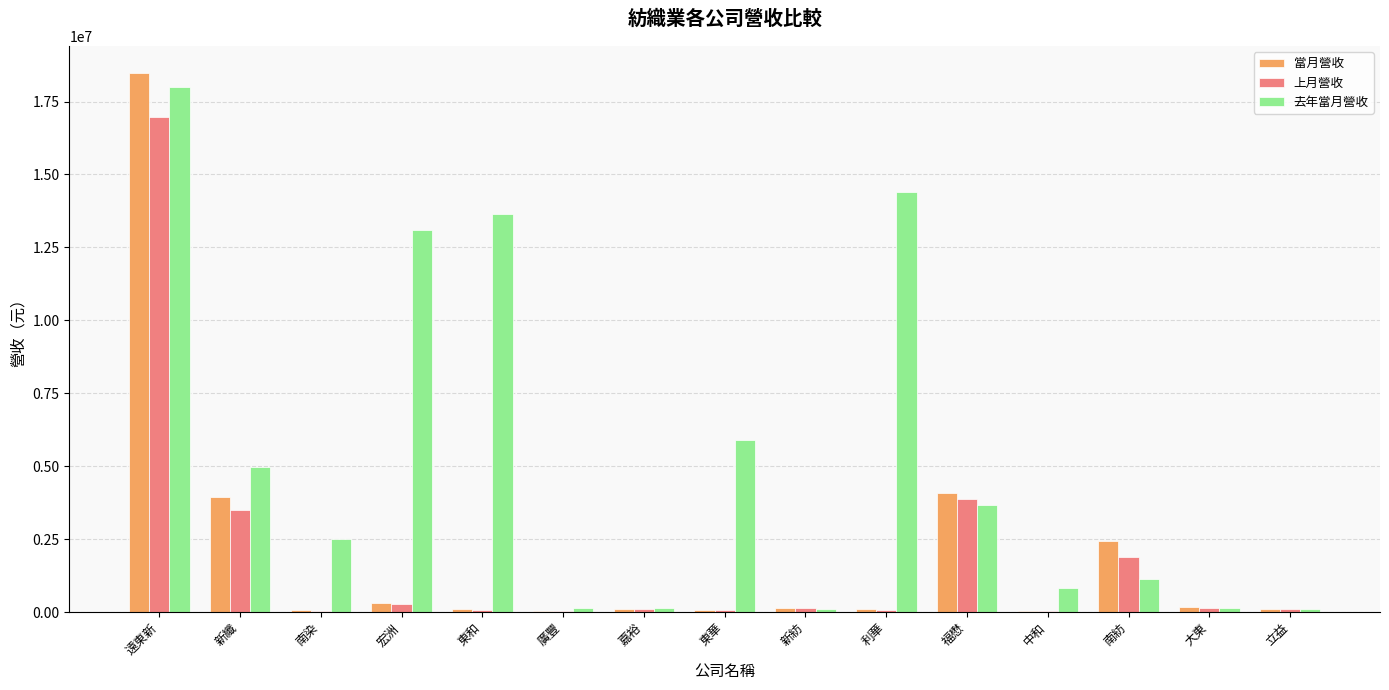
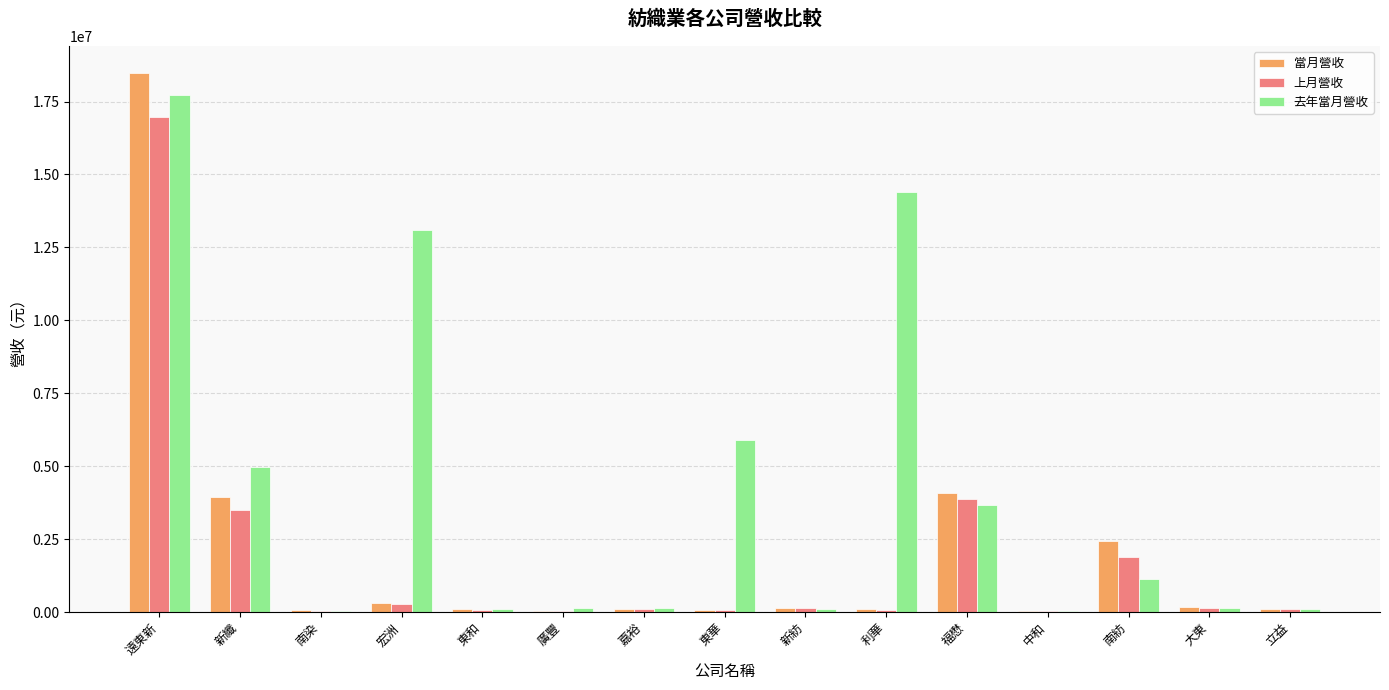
去年當月營收, 遠東新: 18000000 -> 17700000
去年當月營收, 南染: 2500000 -> 0
去年當月營收, 東和: 13600000 -> 100000
去年當月營收, 中和: 800000 -> 0
